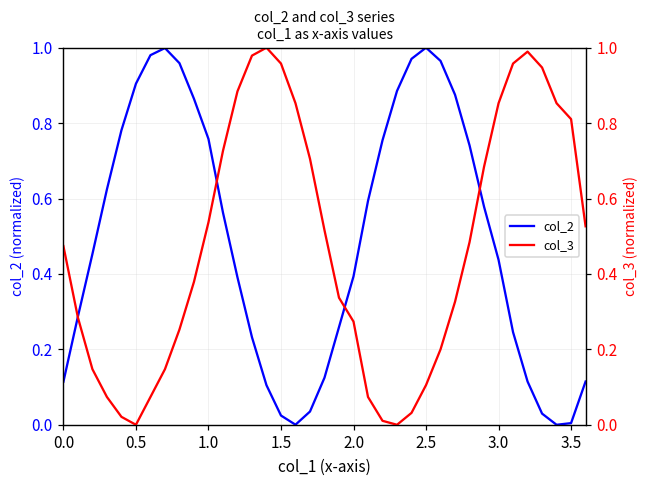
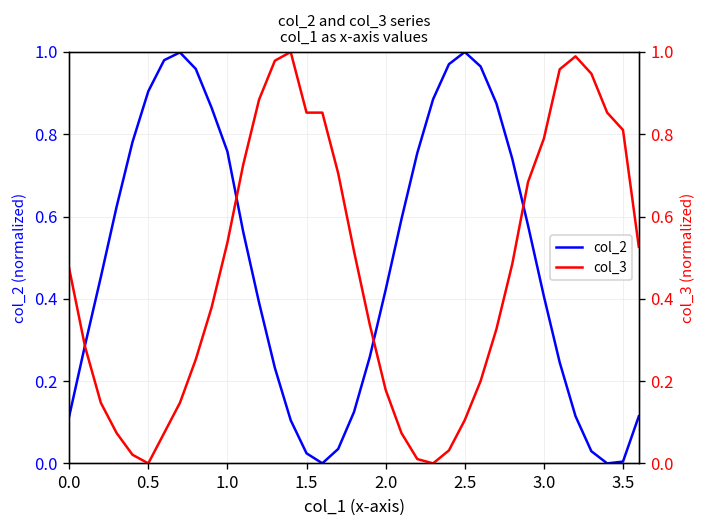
col_2, 2.0: 0.39 -> 0.42
col_2, 3.0: 0.44 -> 0.41
col_3, 1.5: 0.96 -> 0.85
col_3, 2.0: 0.27 -> 0.18
col_3, 3.0: 0.85 -> 0.79
